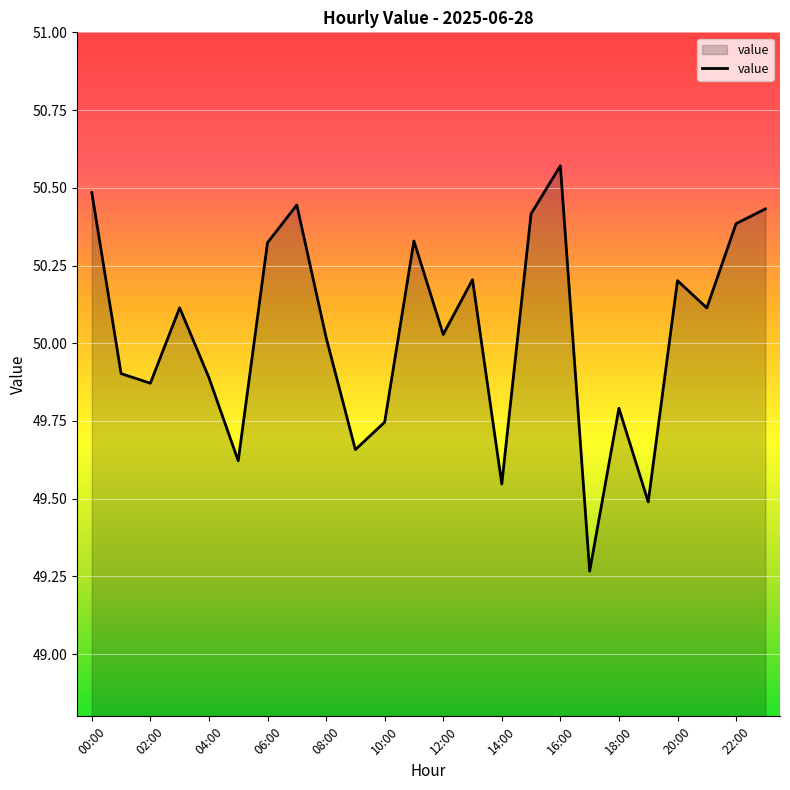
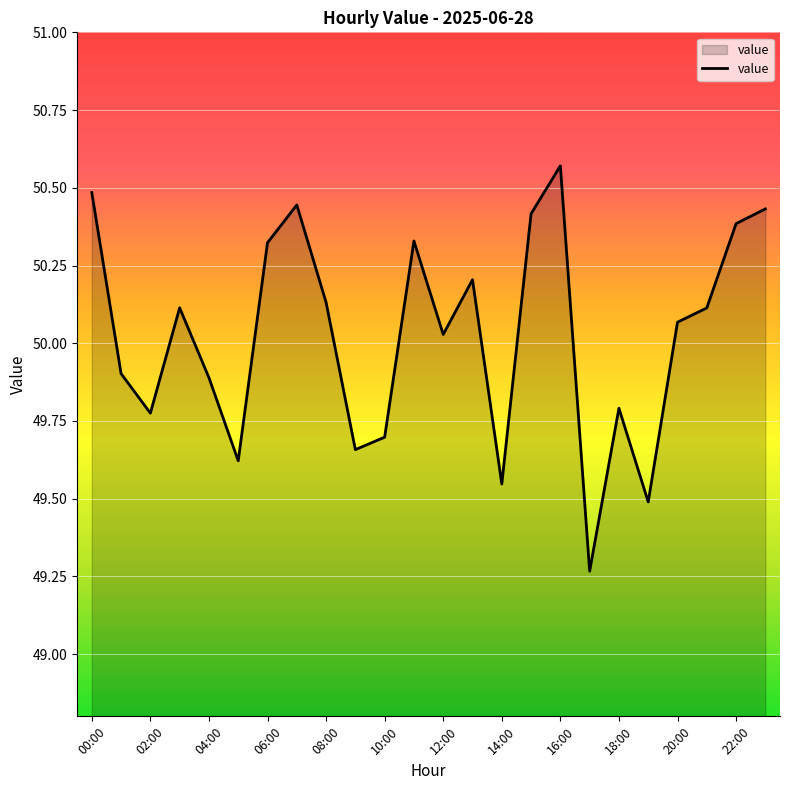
02:00: 49.87 -> 49.78
08:00: 50.02 -> 50.13
10:00: 49.75 -> 49.70
20:00: 50.20 -> 50.07
